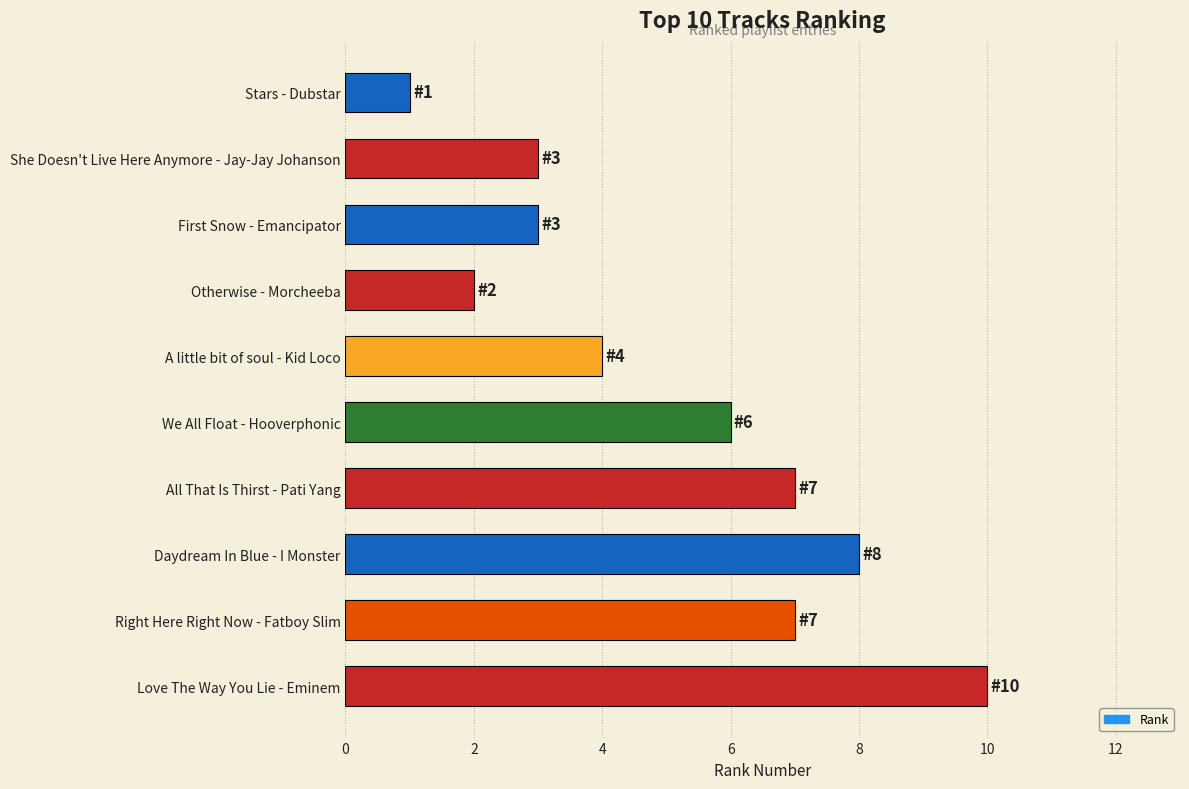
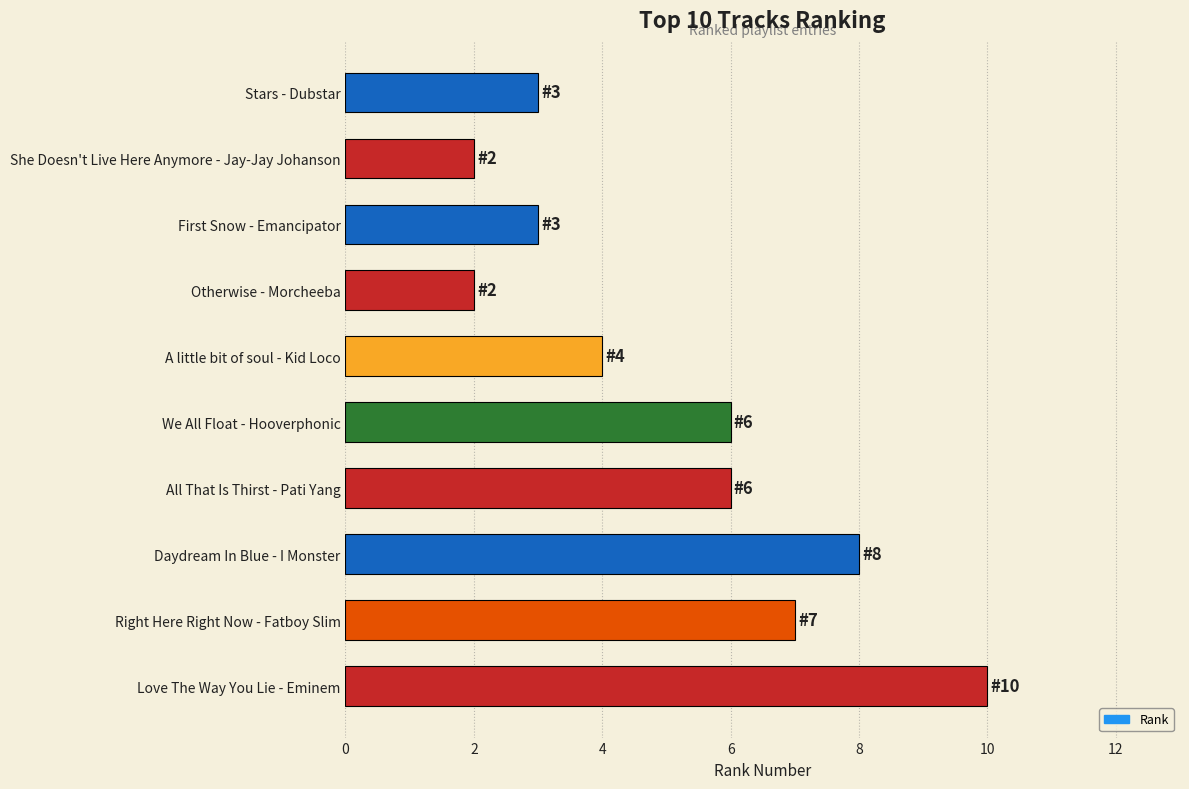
Stars - Dubstar: 1 -> 3
She Doesn't Live Here Anymore - Jay-Jay Johanson: 3 -> 2
All That Is Thirst - Pati Yang: 7 -> 6
